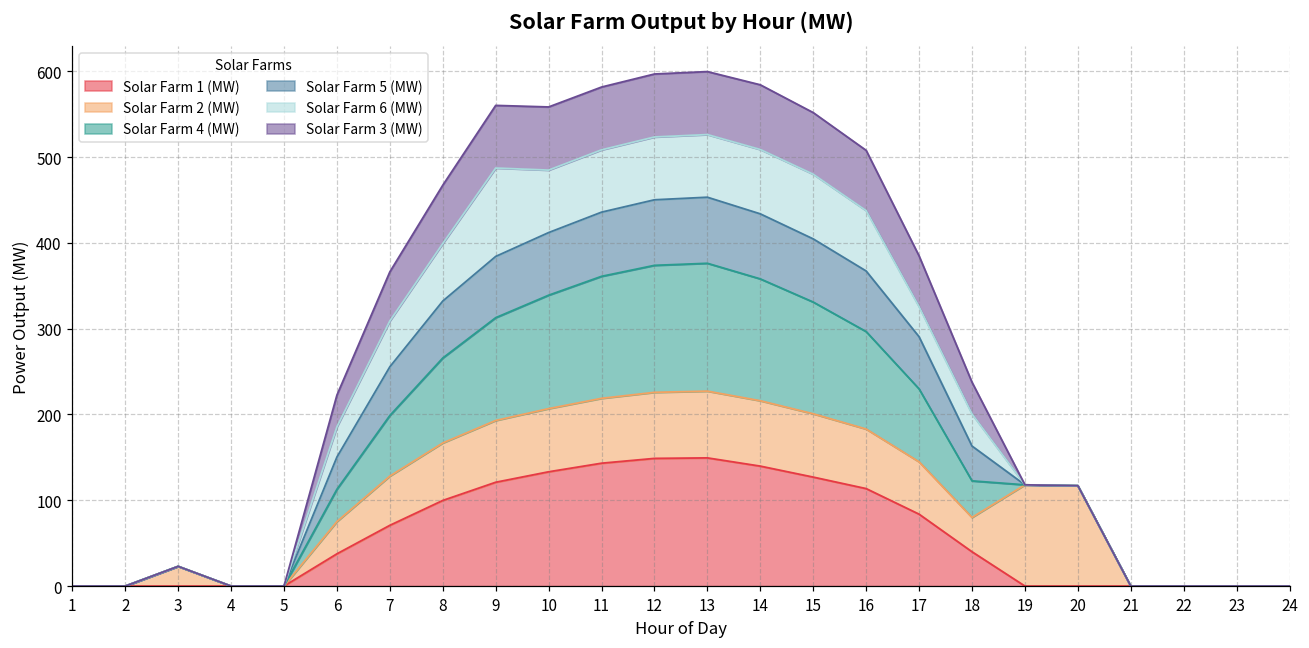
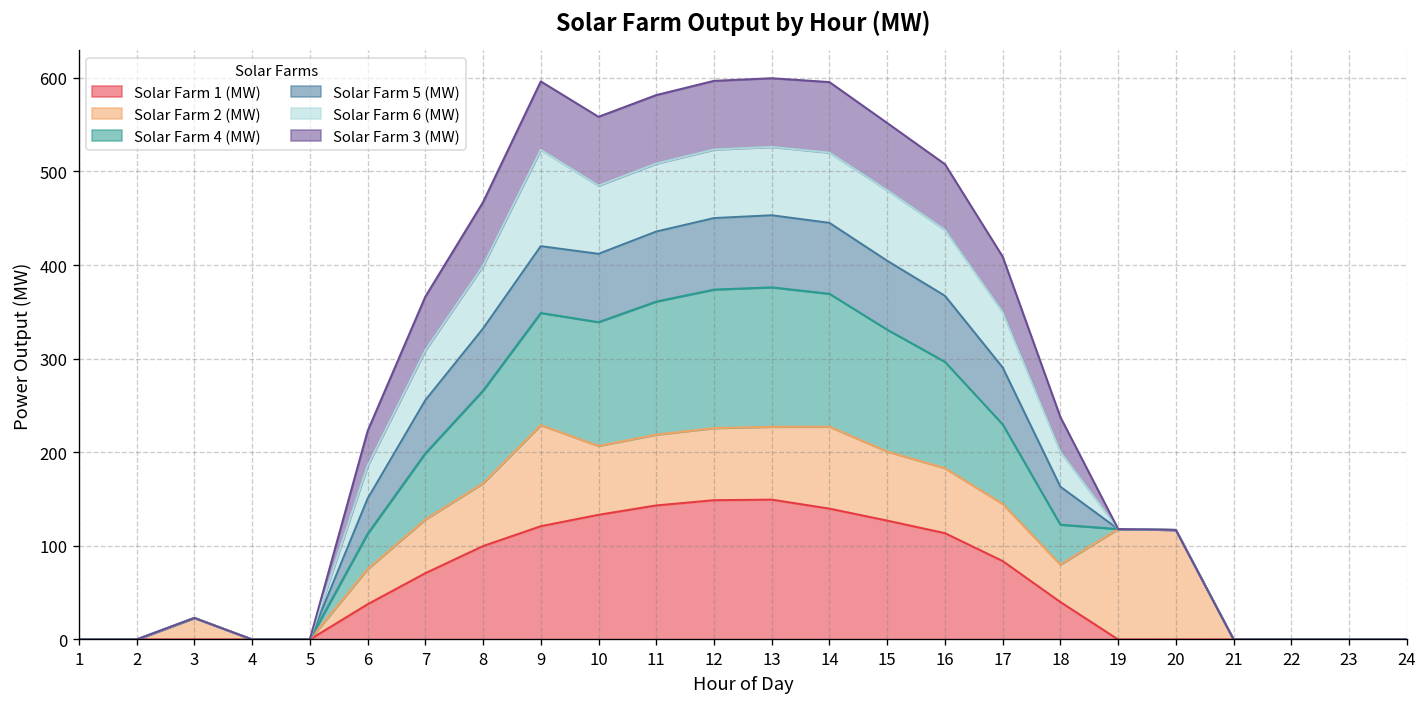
Solar Farm 2 (MW), 9: 70 -> 110
Solar Farm 2 (MW), 14: 80 -> 90
Solar Farm 6 (MW), 17: 40 -> 60
